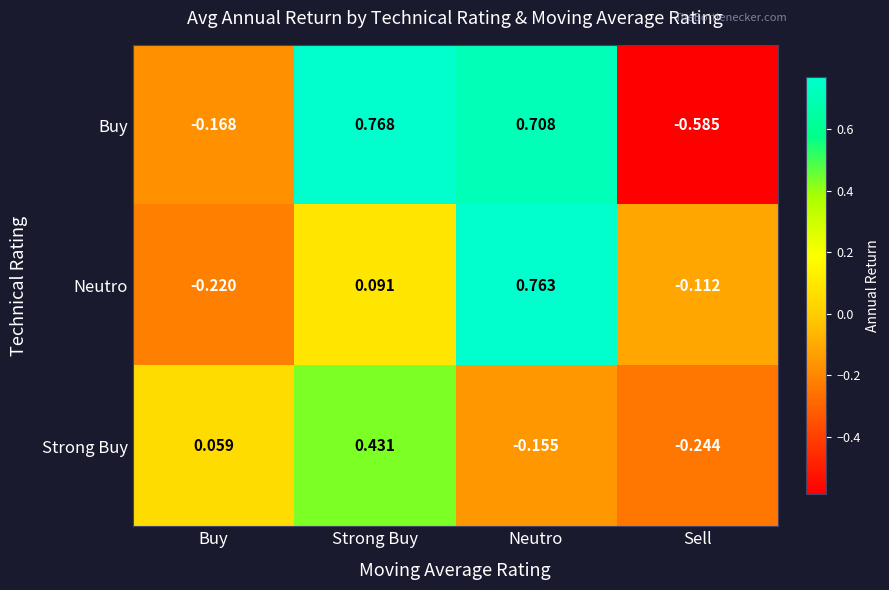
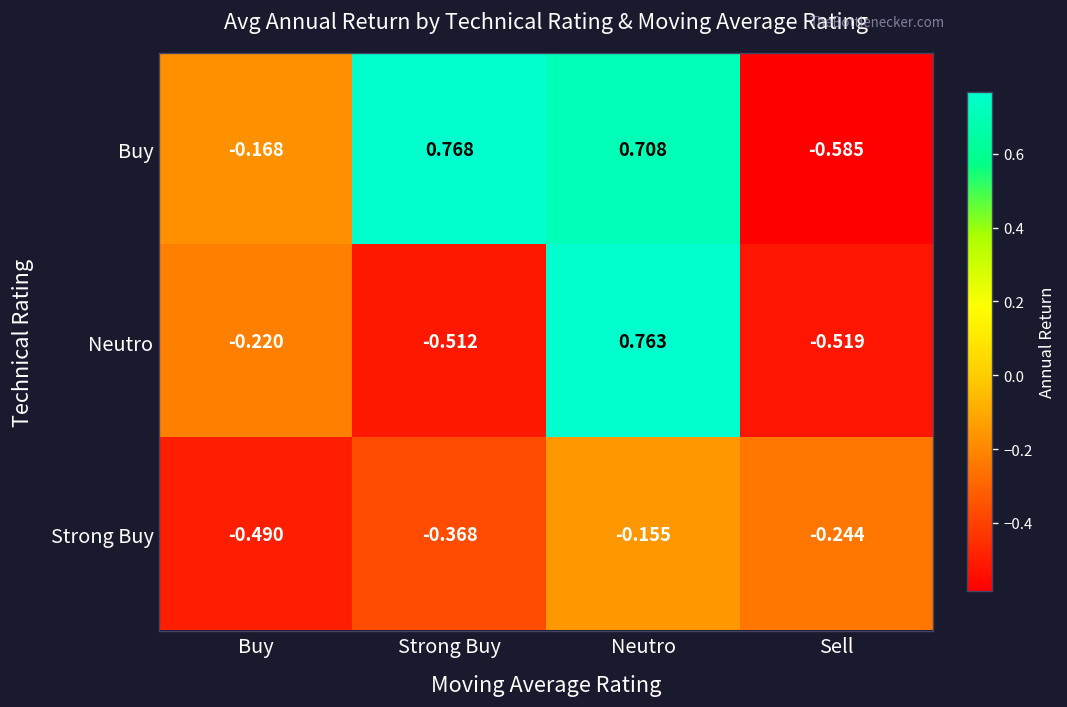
Neutro, Strong Buy: 0.091 -> -0.512
Neutro, Sell: -0.112 -> -0.519
Strong Buy, Buy: 0.059 -> -0.490
Strong Buy, Strong Buy: 0.431 -> -0.368
